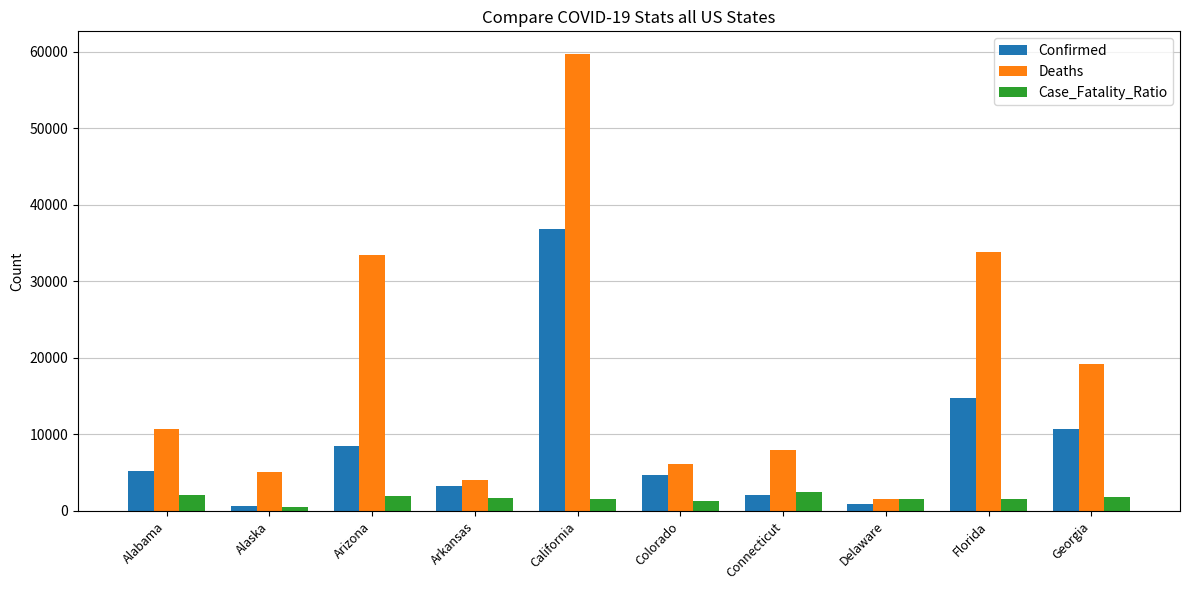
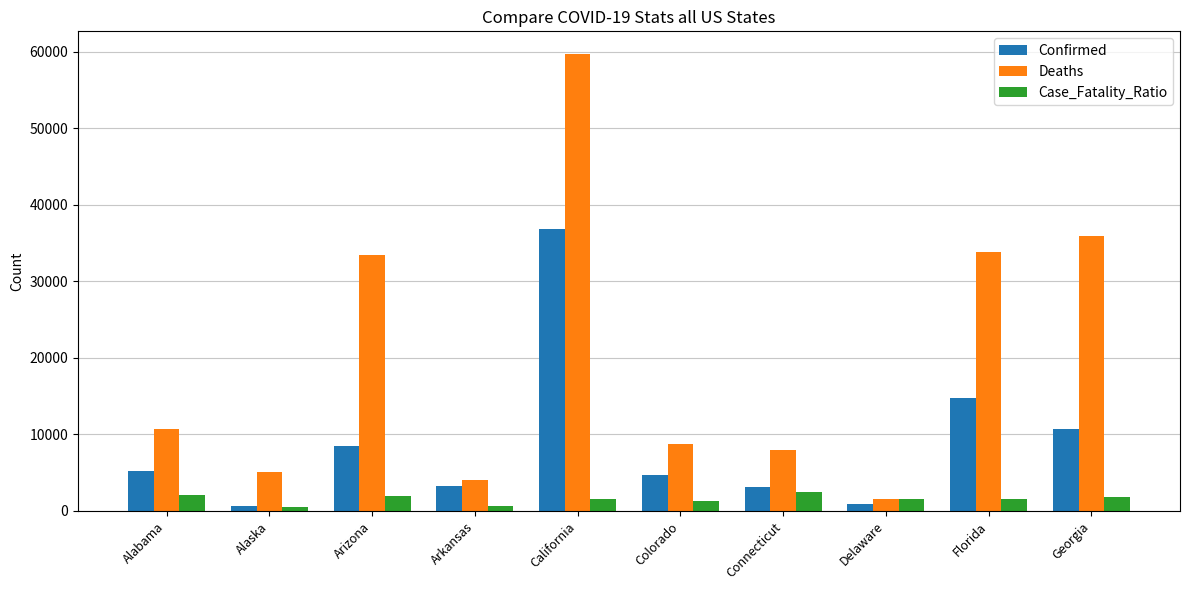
Case_Fatality_Ratio, Arkansas: 2000 -> 1000
Deaths, Colorado: 6000 -> 9000
Confirmed, Connecticut: 2000 -> 3000
Deaths, Georgia: 19000 -> 36000
